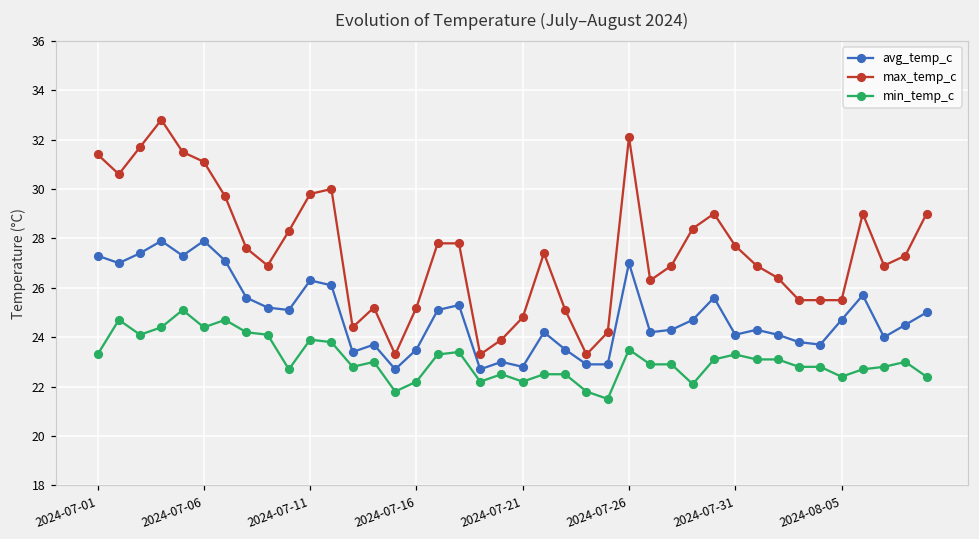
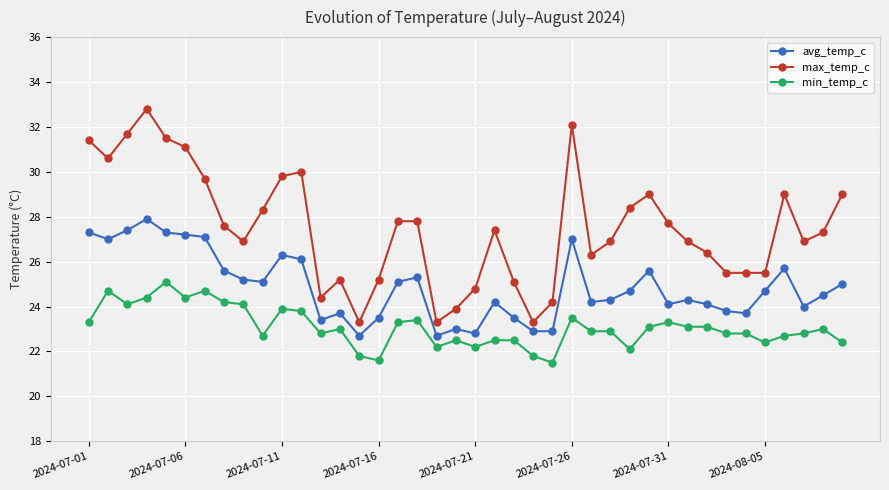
avg_temp_c, 2024-07-06: 27.9 -> 27.2
min_temp_c, 2024-07-16: 22.2 -> 21.6
